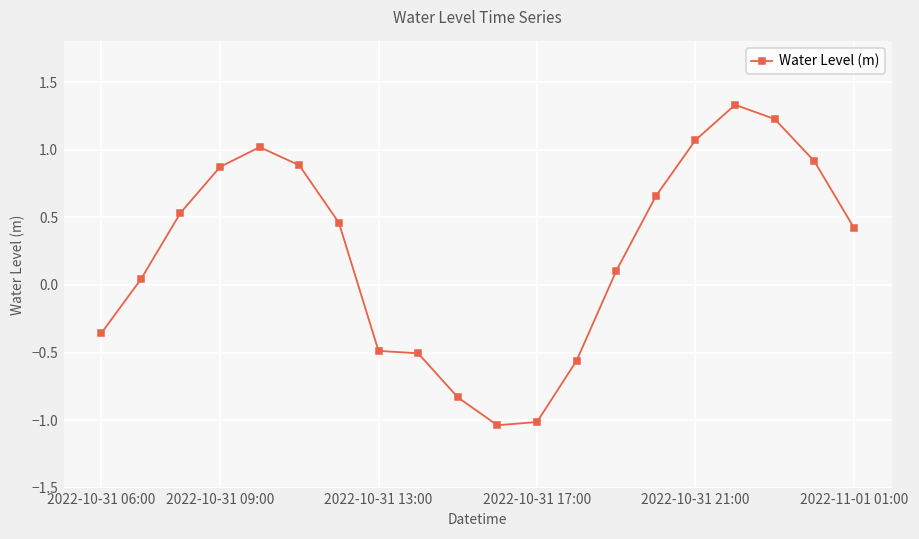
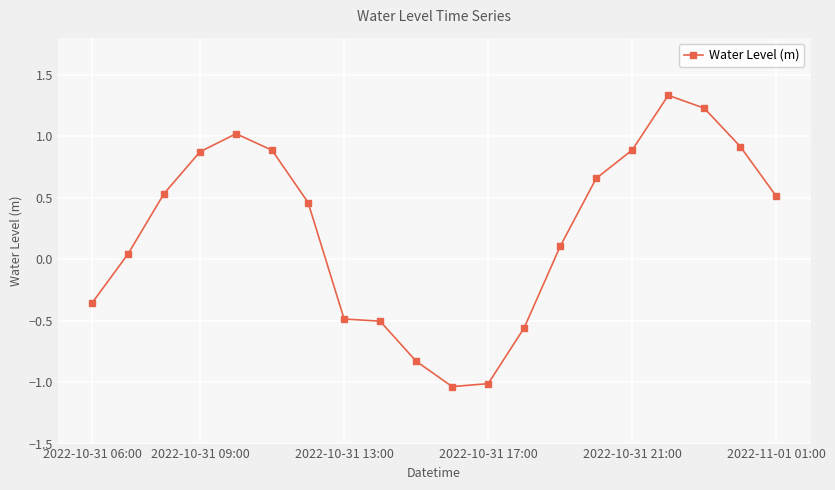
2022-10-31 21:00: 1.07 -> 0.89
2022-11-01 01:00: 0.42 -> 0.51
